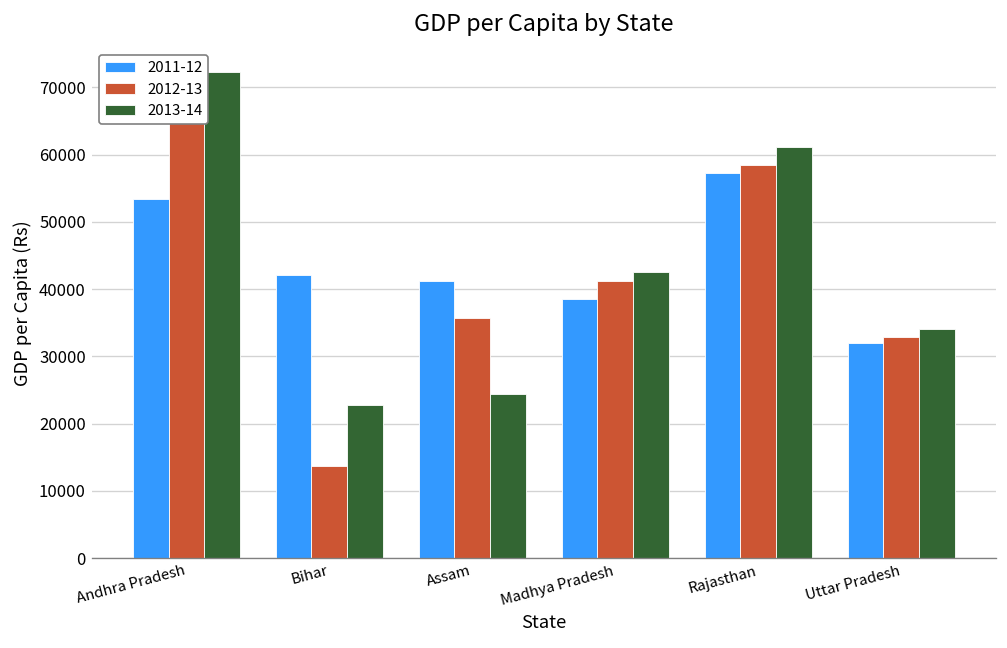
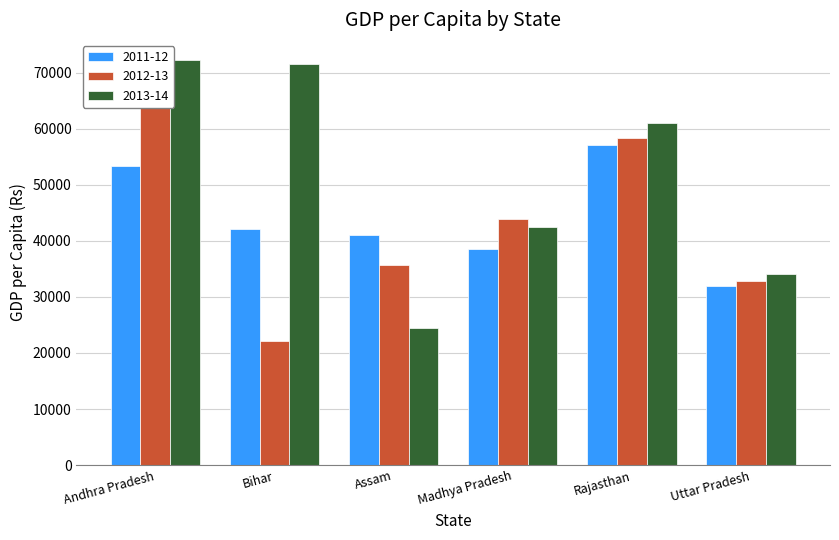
2012-13, Bihar: 14000 -> 22000
2013-14, Bihar: 23000 -> 72000
2012-13, Madhya Pradesh: 41000 -> 44000
